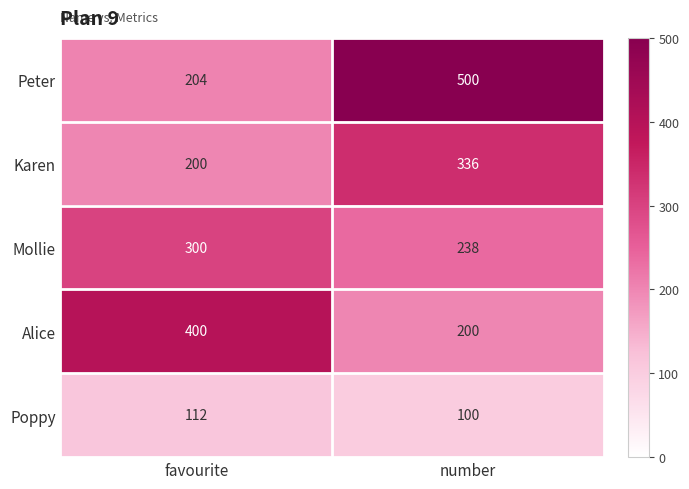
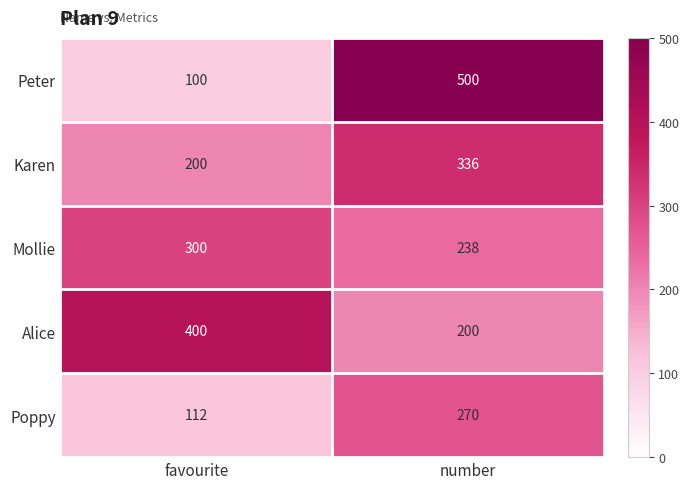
Peter, favourite: 204 -> 100
Poppy, number: 100 -> 270
